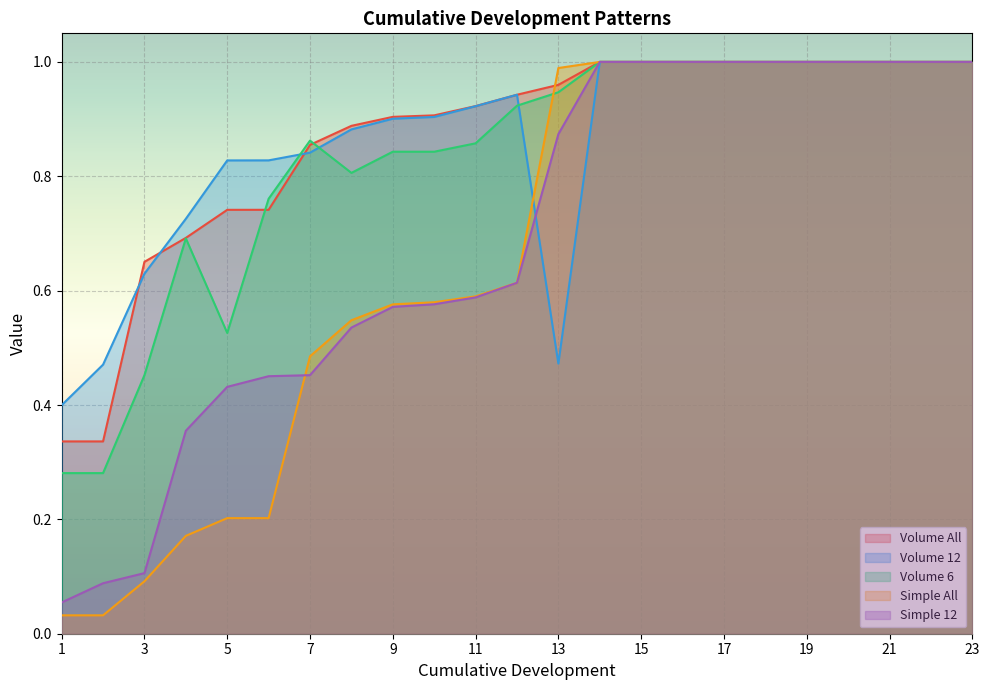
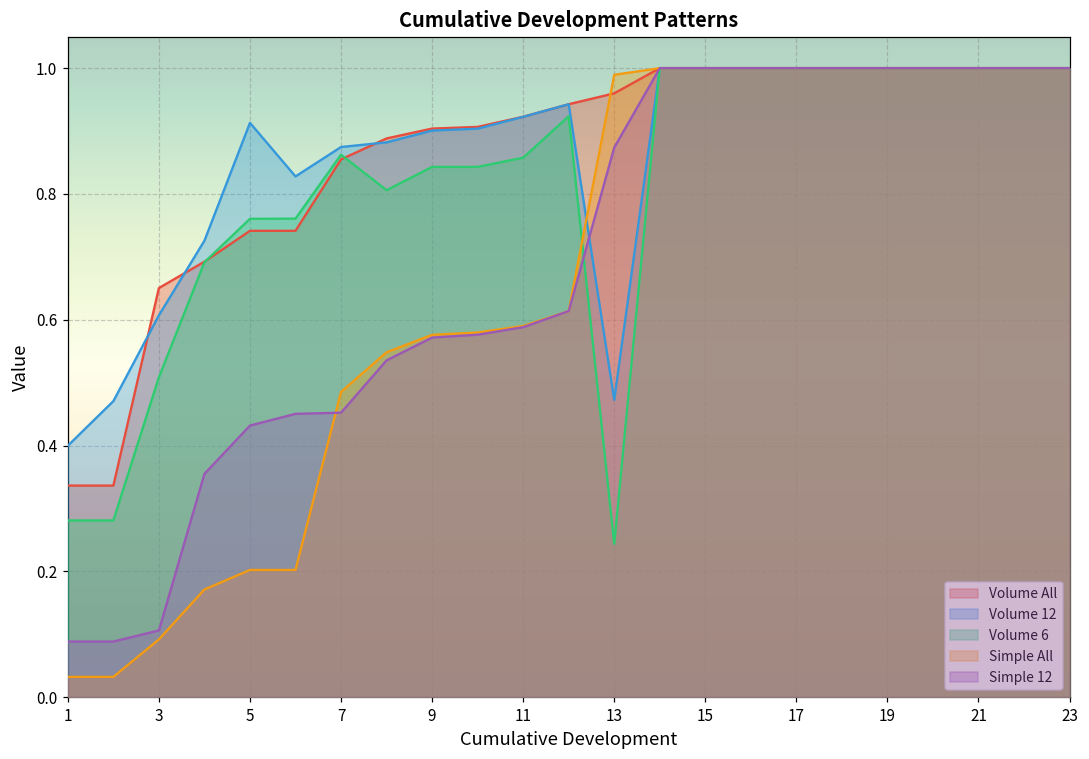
Simple 12, 1: 0.05 -> 0.09
Volume 12, 3: 0.63 -> 0.61
Volume 6, 3: 0.45 -> 0.51
Volume 12, 5: 0.83 -> 0.91
Volume 6, 5: 0.53 -> 0.76
Volume 12, 7: 0.84 -> 0.87
Volume 6, 13: 0.95 -> 0.24
